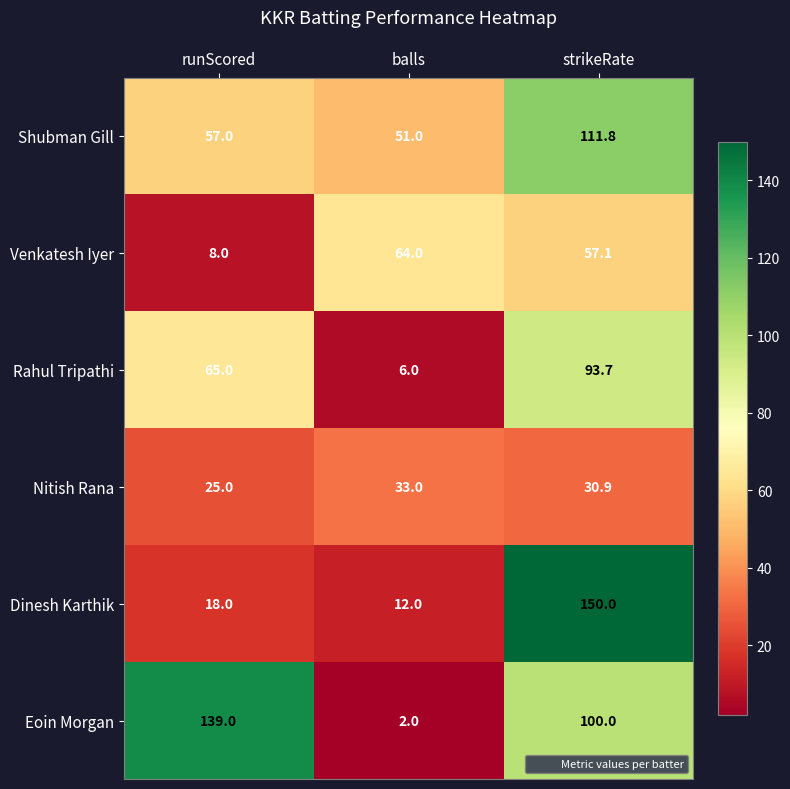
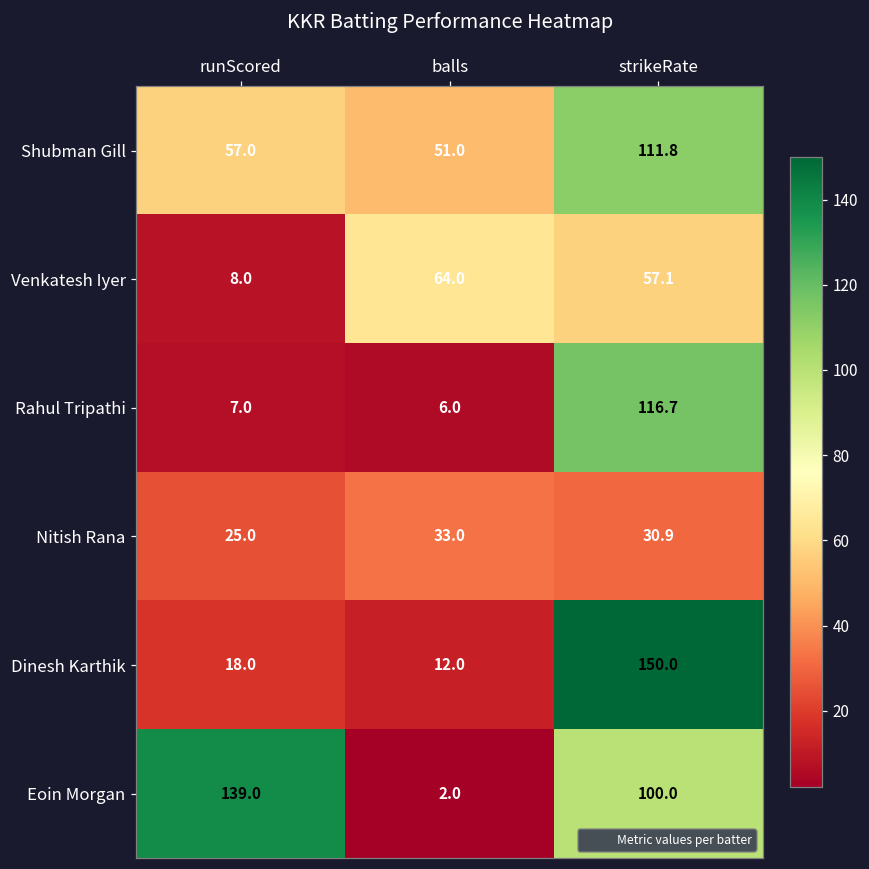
Rahul Tripathi, runScored: 65.0 -> 7.0
Rahul Tripathi, strikeRate: 93.7 -> 116.7
